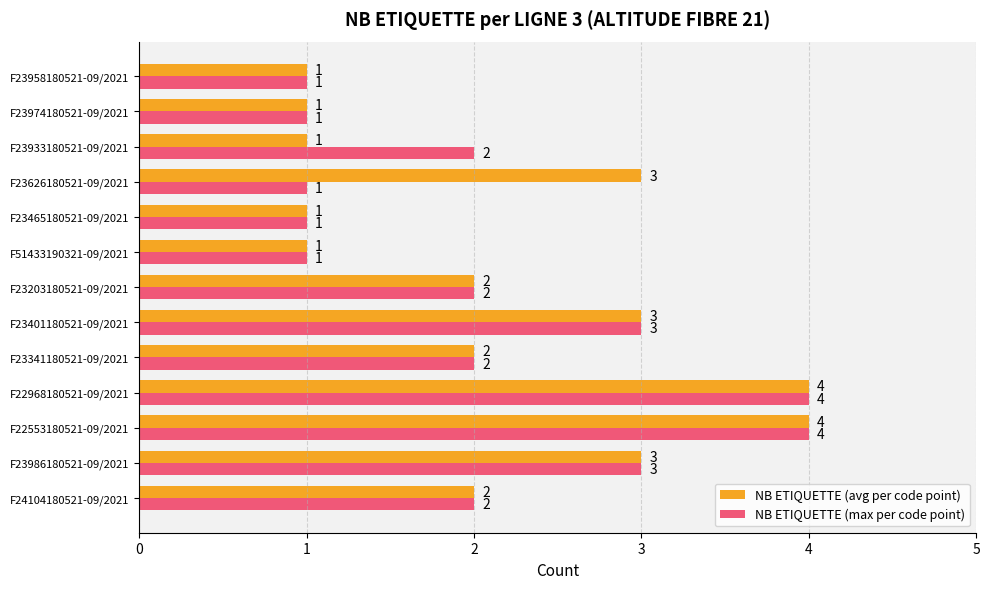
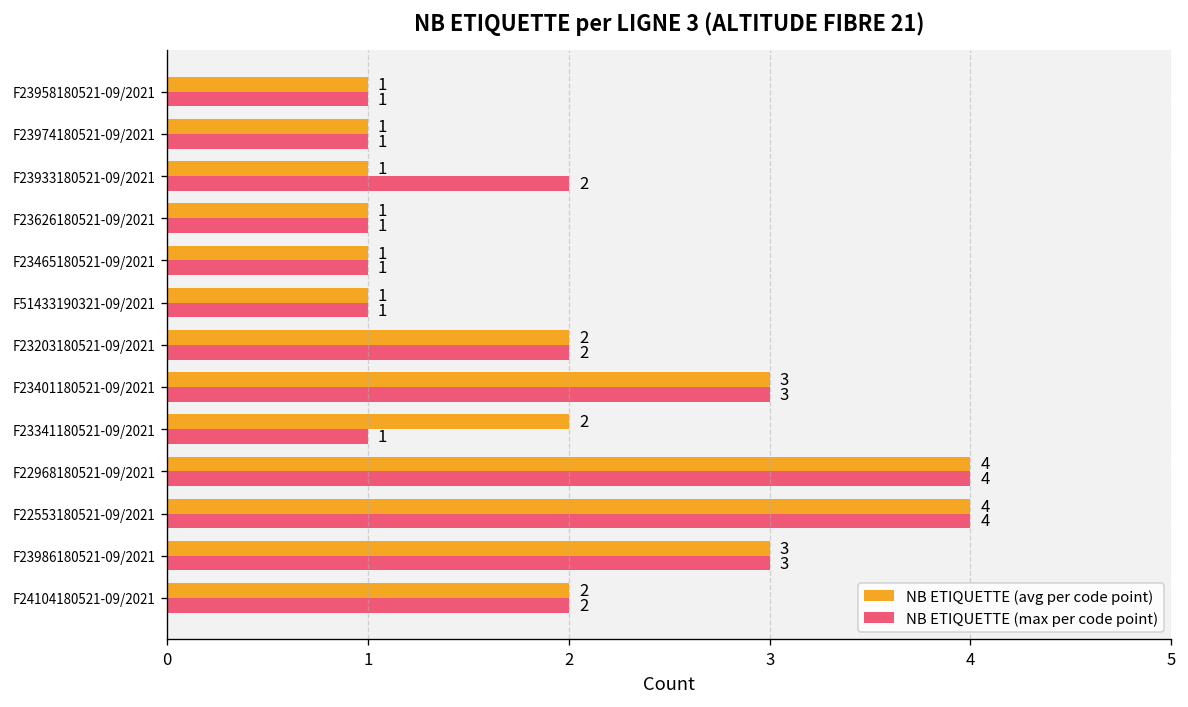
NB ETIQUETTE (avg per code point), F23626180521-09/2021: 3 -> 1
NB ETIQUETTE (max per code point), F23341180521-09/2021: 2 -> 1
